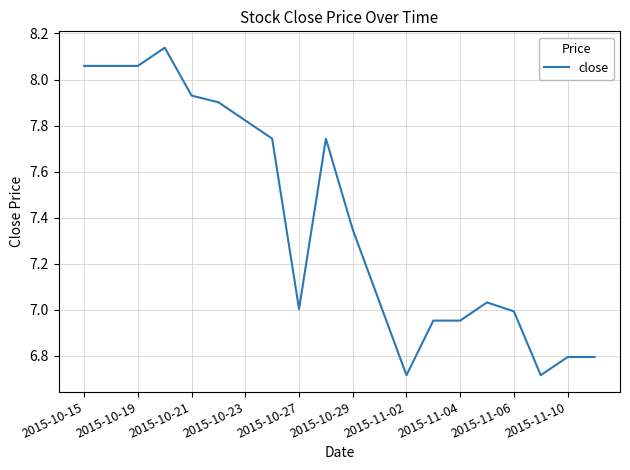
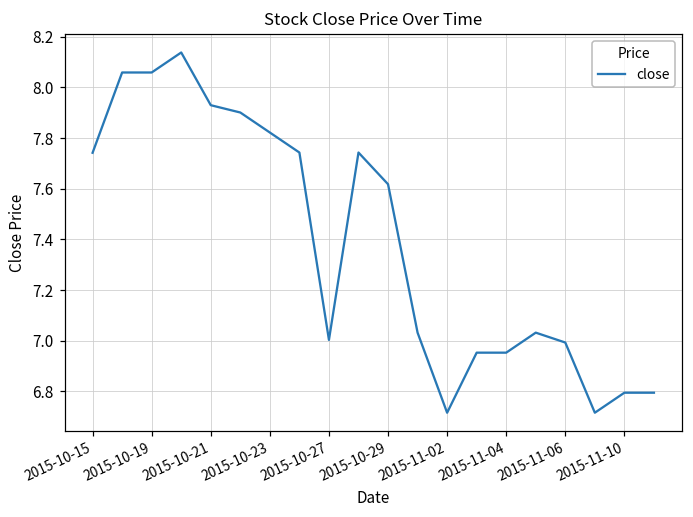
2015-10-15: 8.06 -> 7.74
2015-10-29: 7.35 -> 7.62
